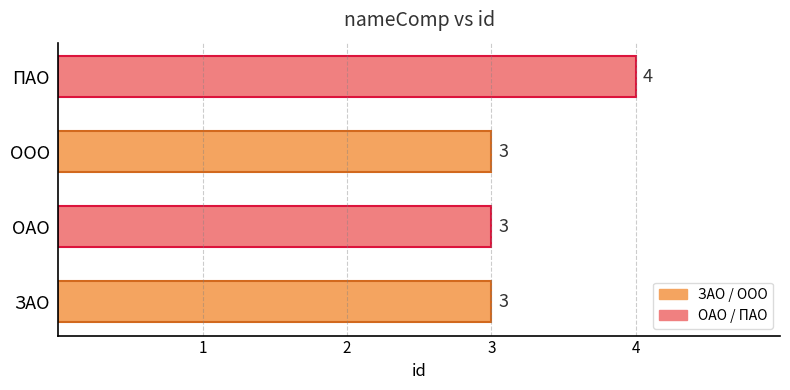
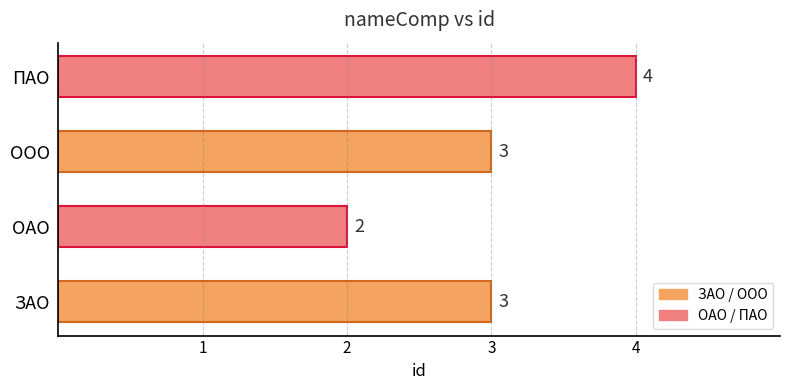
ОАО: 3 -> 2
